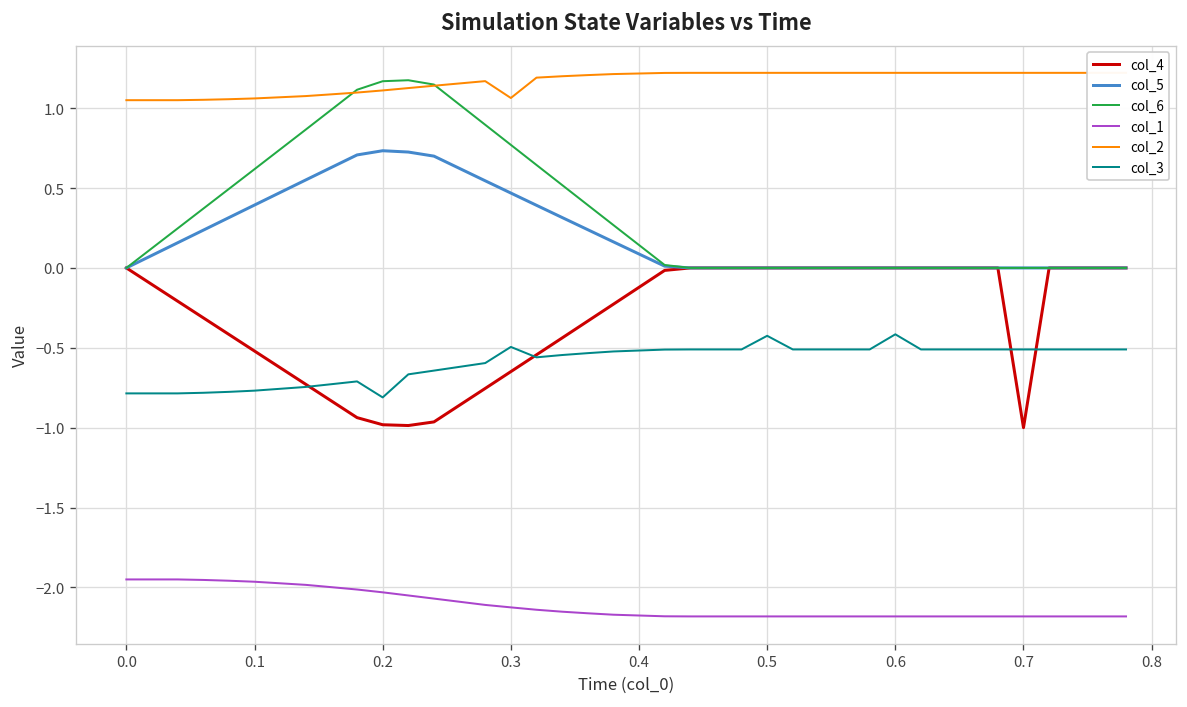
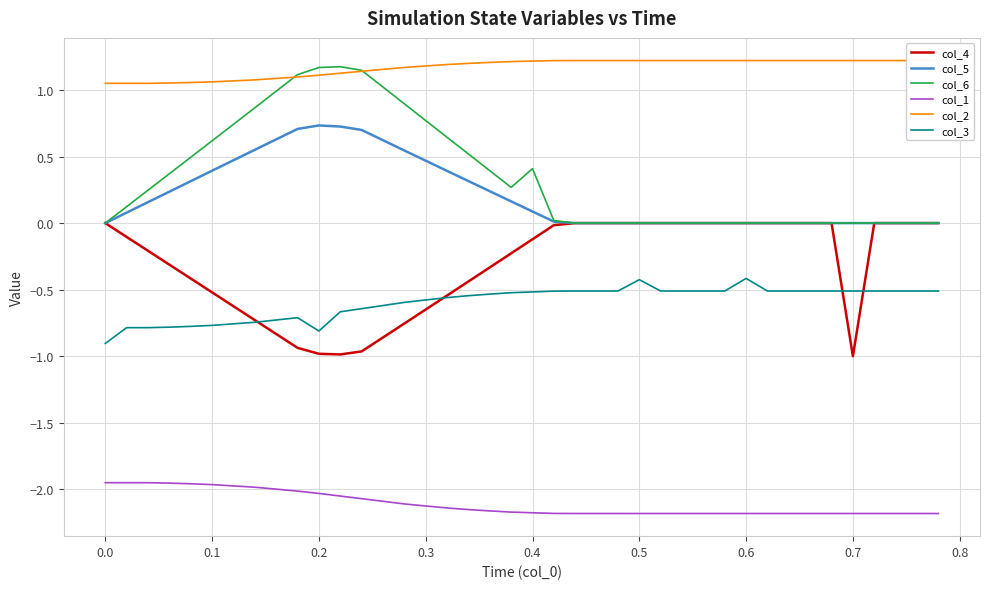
col_3, 0.0: -0.79 -> -0.90
col_2, 0.3: 1.06 -> 1.18
col_3, 0.3: -0.49 -> -0.58
col_6, 0.4: 0.14 -> 0.41
